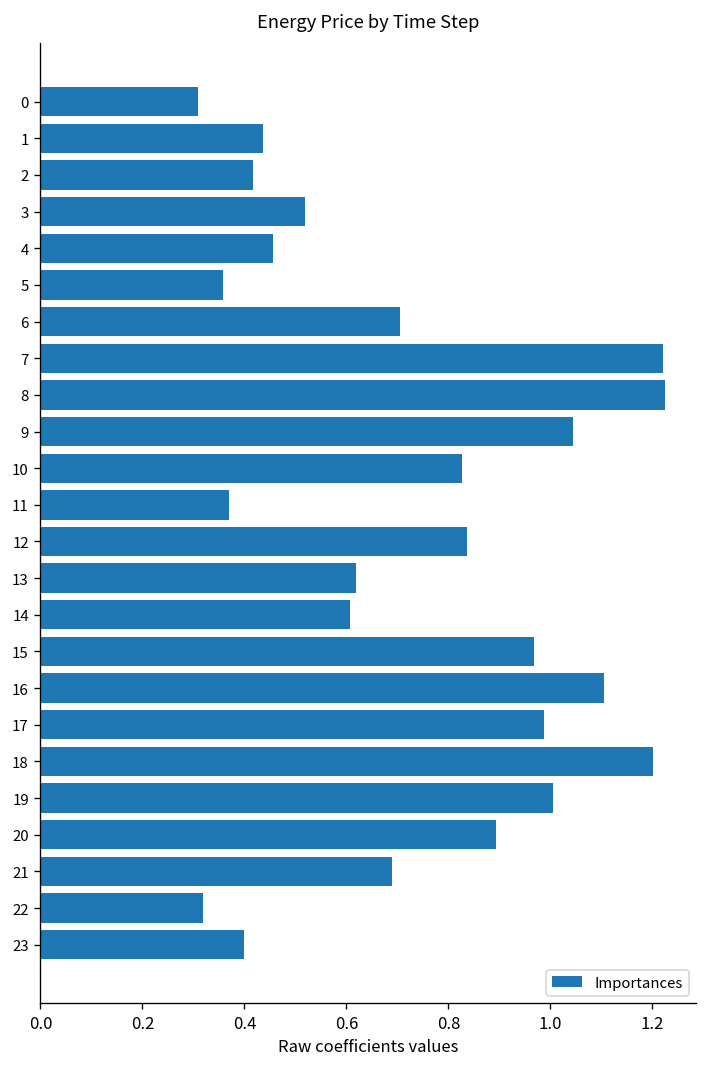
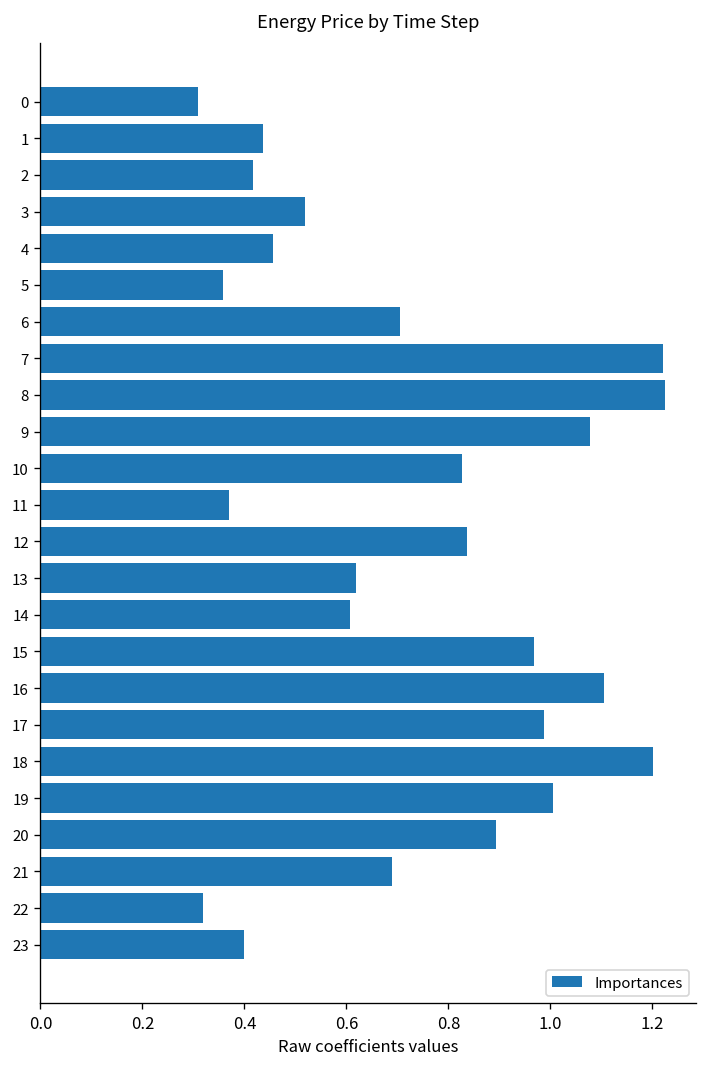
9: 1.05 -> 1.08
